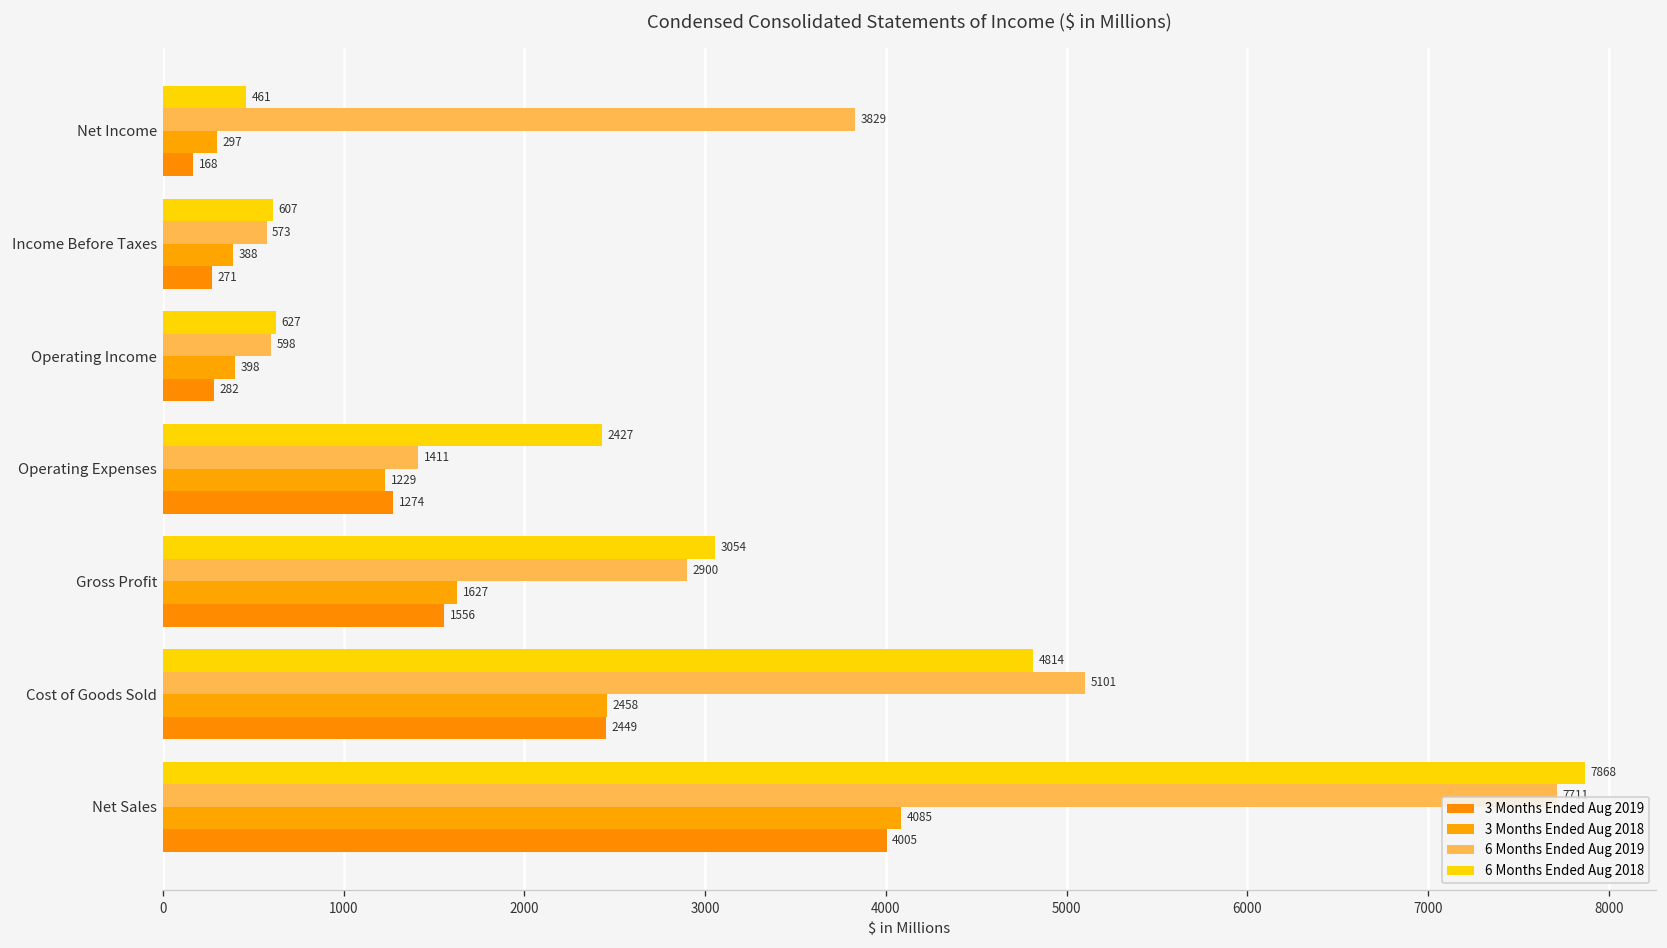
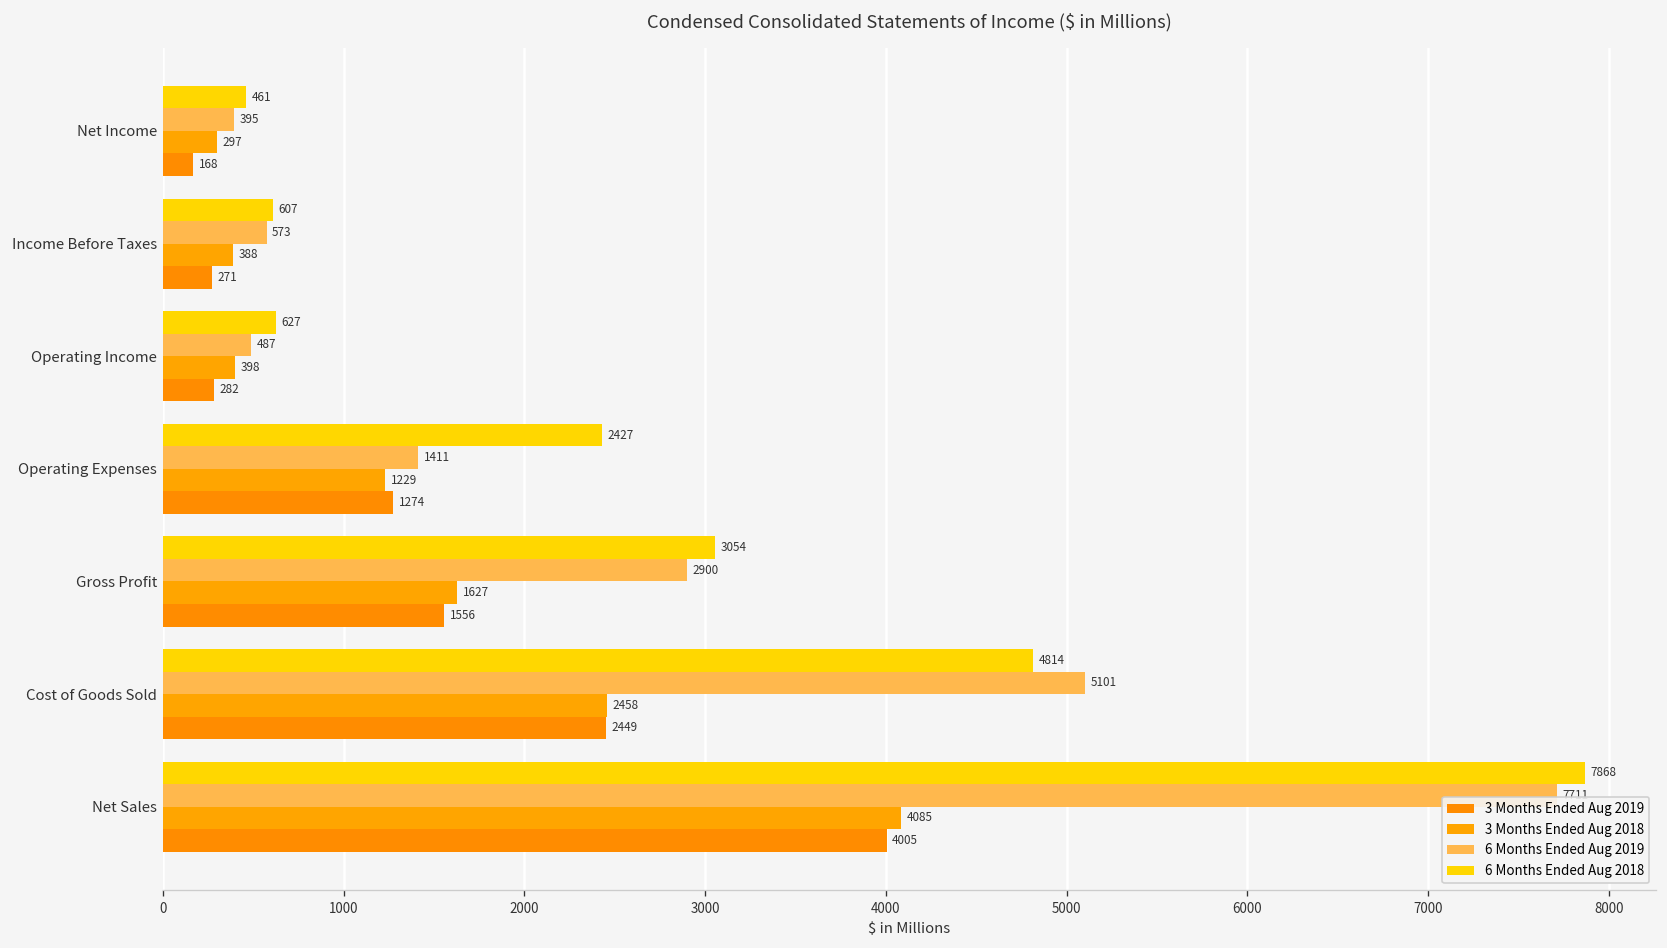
6 Months Ended Aug 2019, Net Income: 3829 -> 395
6 Months Ended Aug 2019, Operating Income: 598 -> 487
